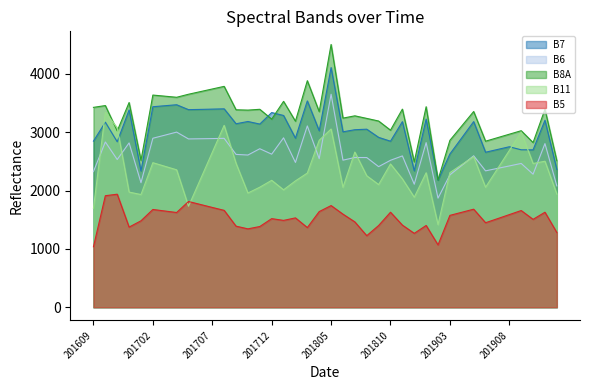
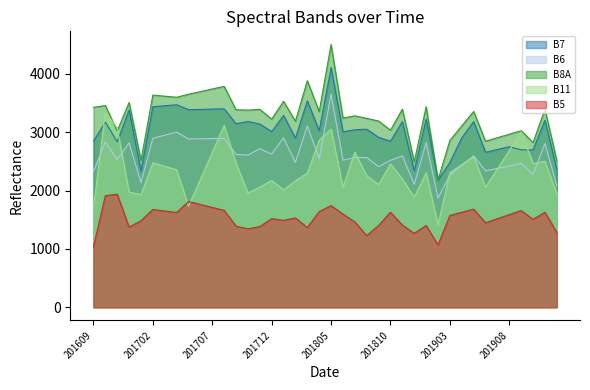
B7, 201712: 3300 -> 3000
B7, 201903: 2600 -> 2500
